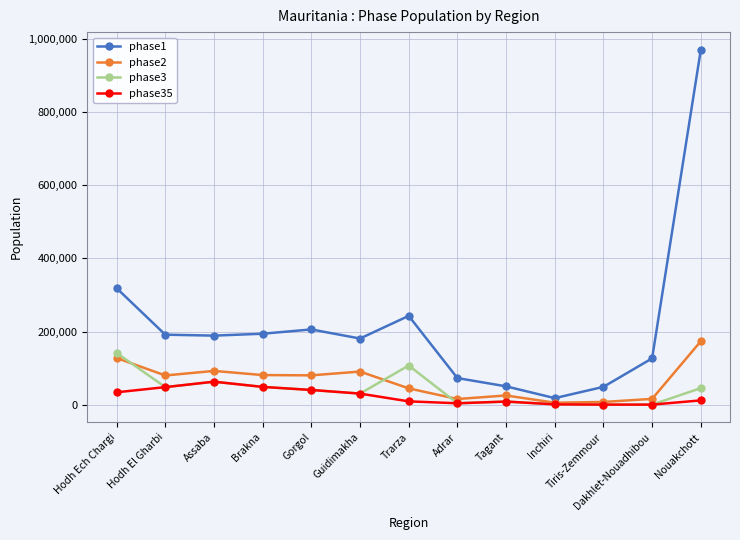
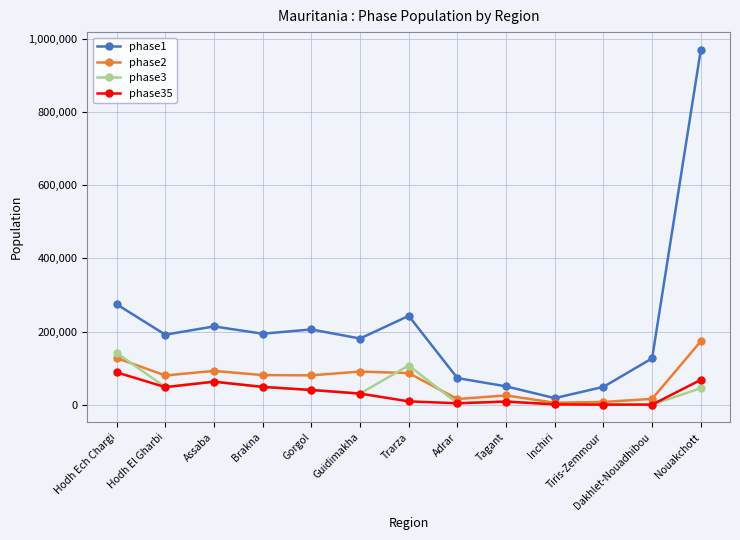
phase1, Hodh Ech Chargi: 320,000 -> 270,000
phase35, Hodh Ech Chargi: 30,000 -> 90,000
phase1, Assaba: 190,000 -> 210,000
phase2, Trarza: 40,000 -> 90,000
phase35, Nouakchott: 10,000 -> 70,000
